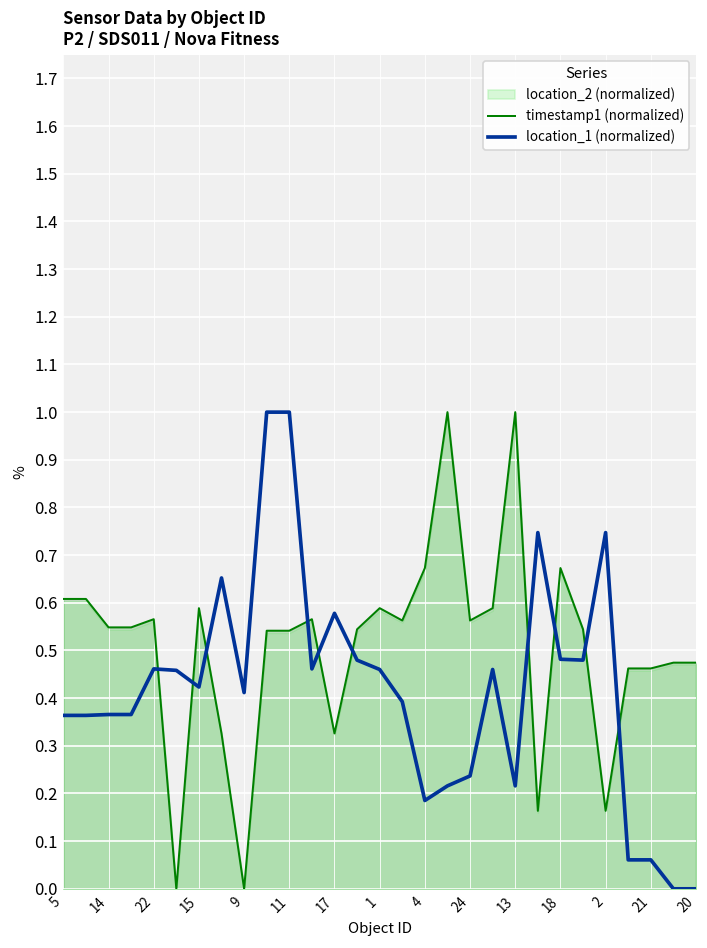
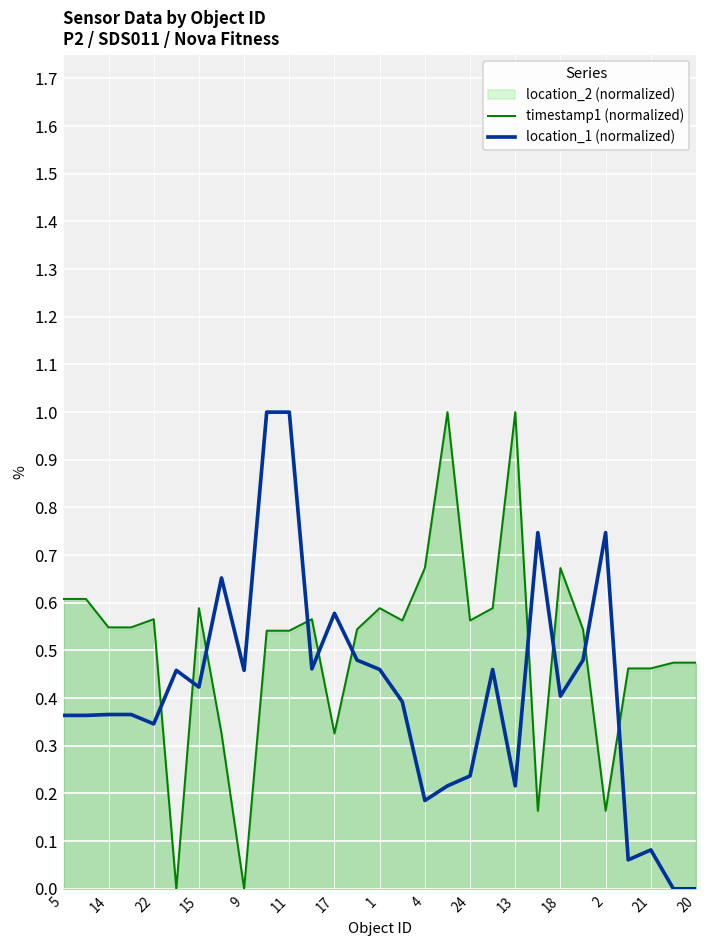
location_1 (normalized), 22: 0.46 -> 0.35
location_1 (normalized), 9: 0.41 -> 0.46
location_1 (normalized), 18: 0.48 -> 0.40
location_1 (normalized), 21: 0.06 -> 0.08
